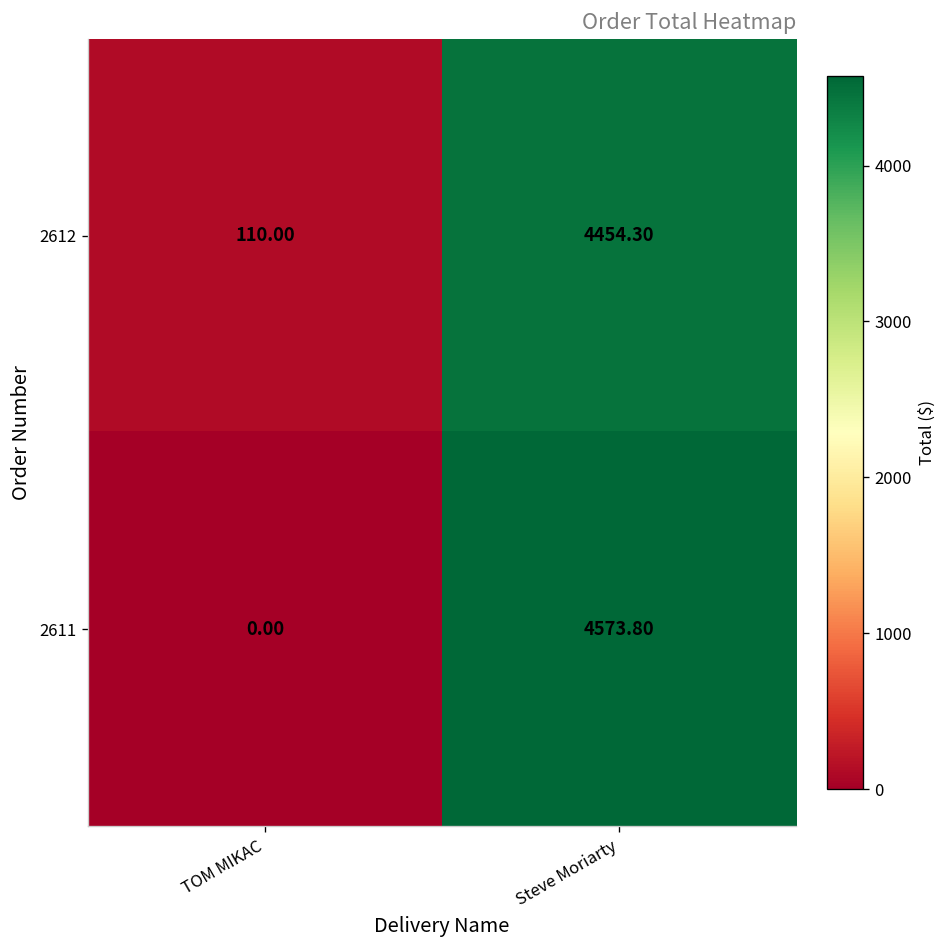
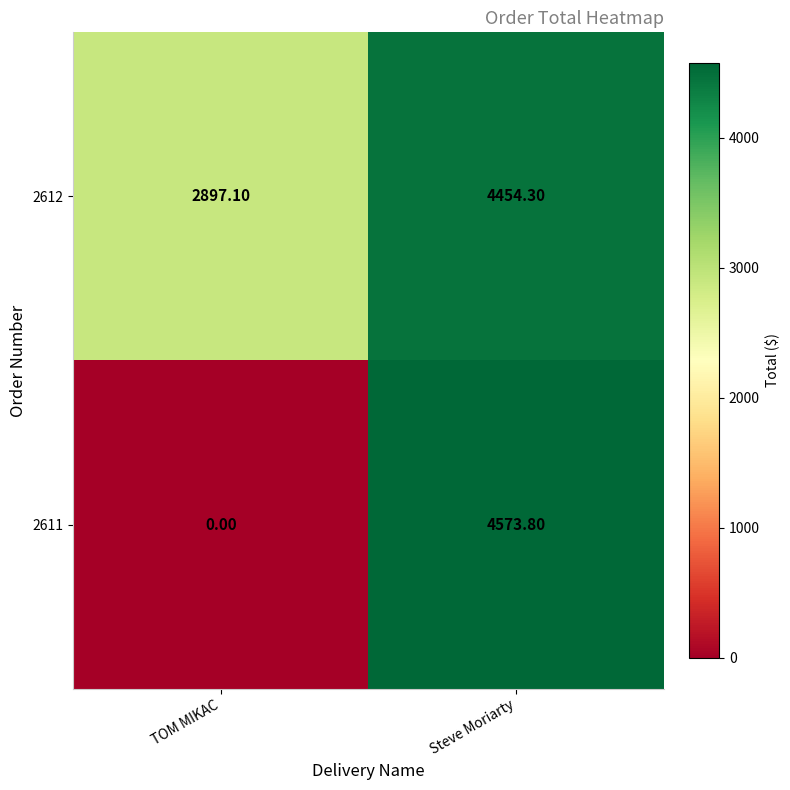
2612, TOM MIKAC: 110.00 -> 2897.10
